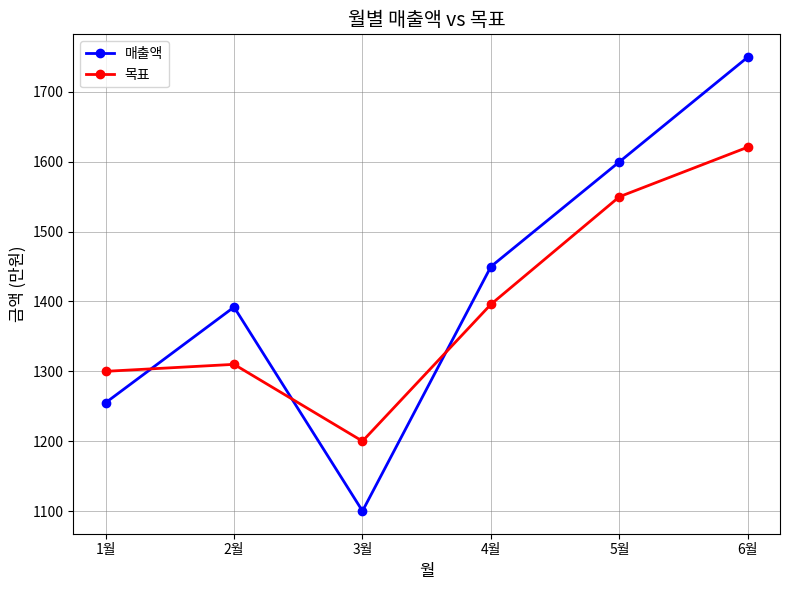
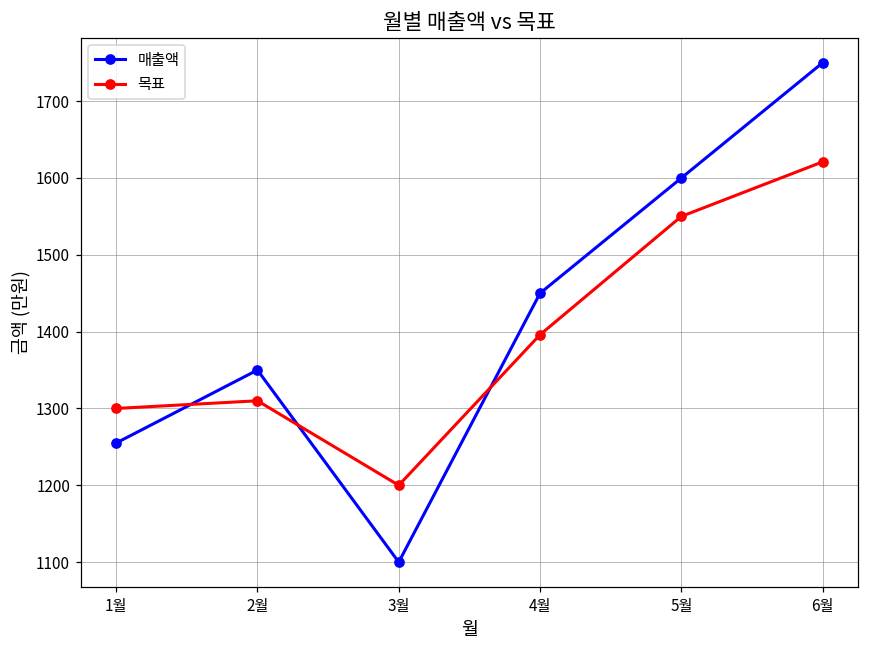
매출액, 2월: 1390 -> 1350
